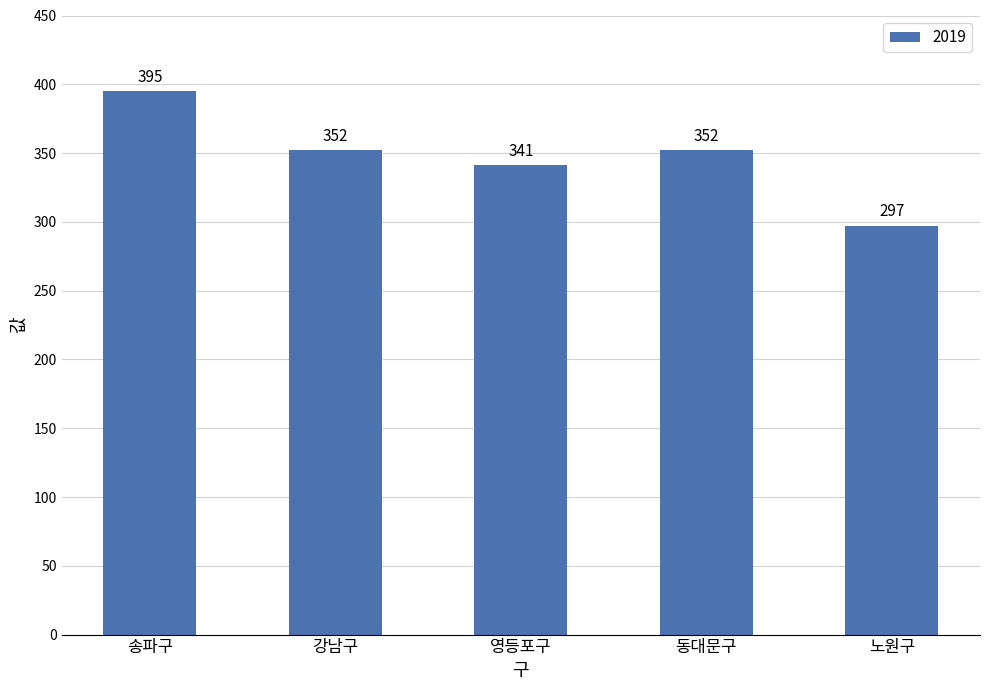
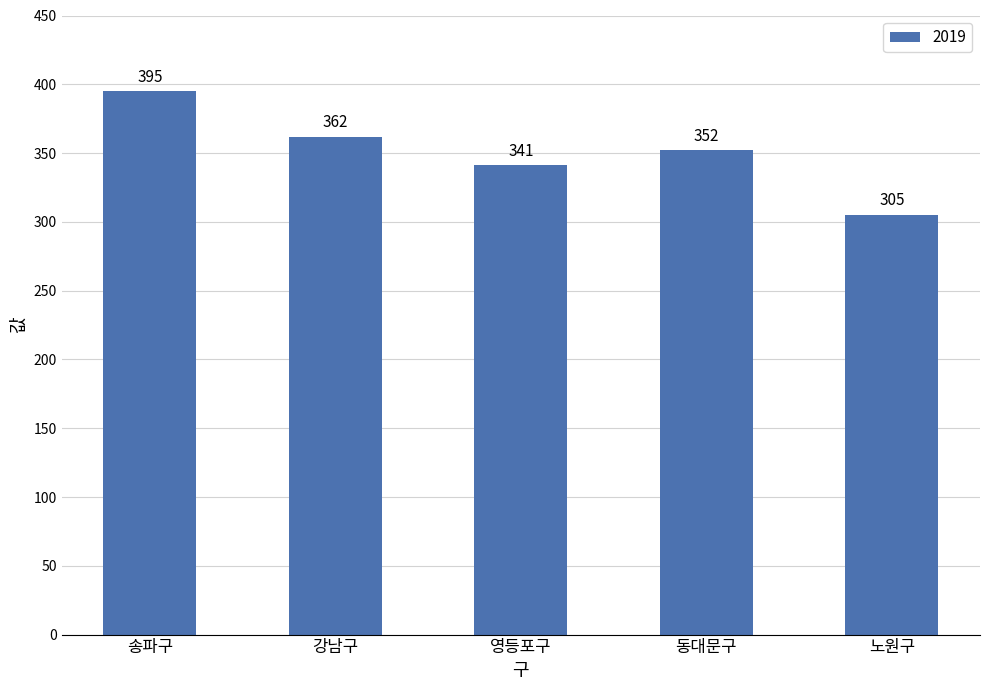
강남구: 352 -> 362
노원구: 297 -> 305
